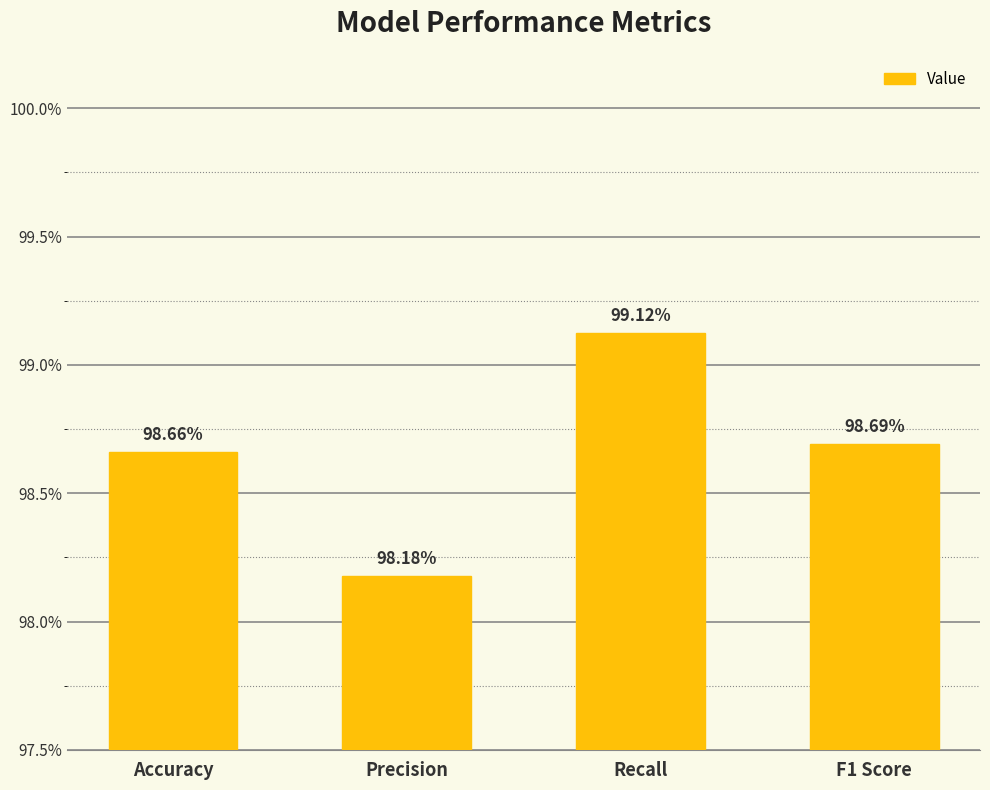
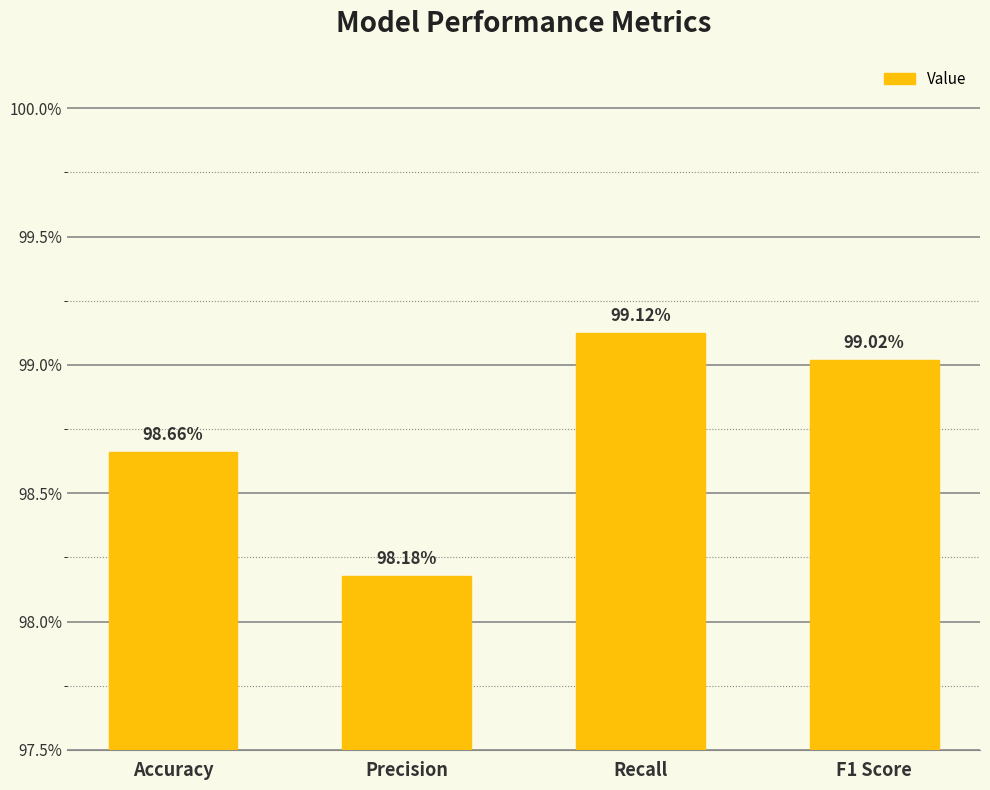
F1 Score: 98.69% -> 99.02%
